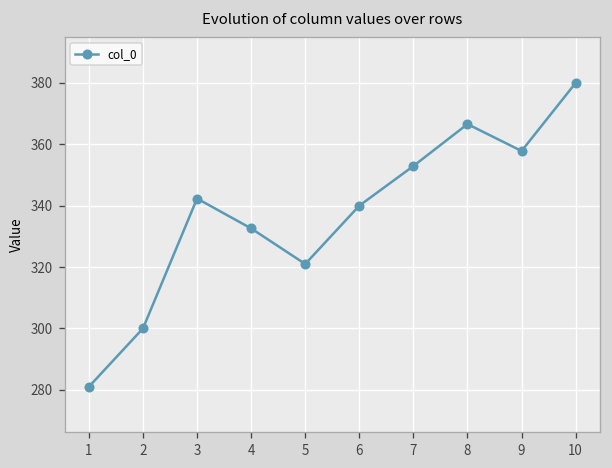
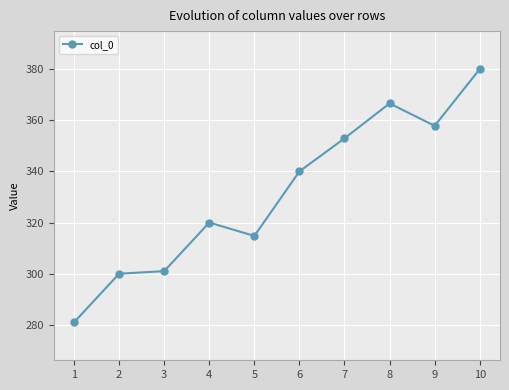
3: 342 -> 301
4: 333 -> 320
5: 321 -> 315
